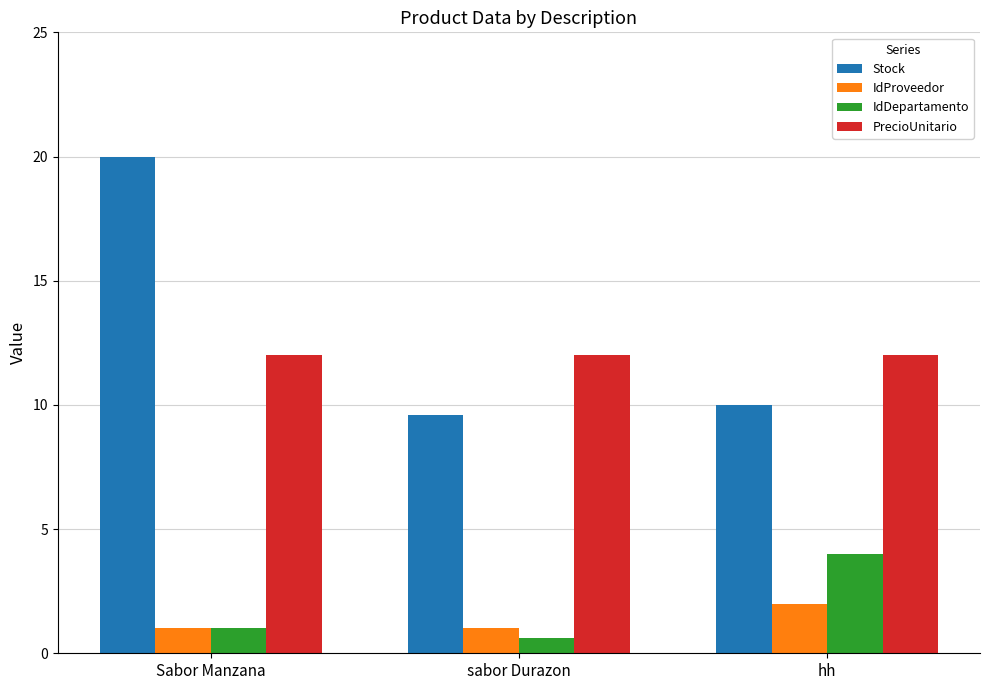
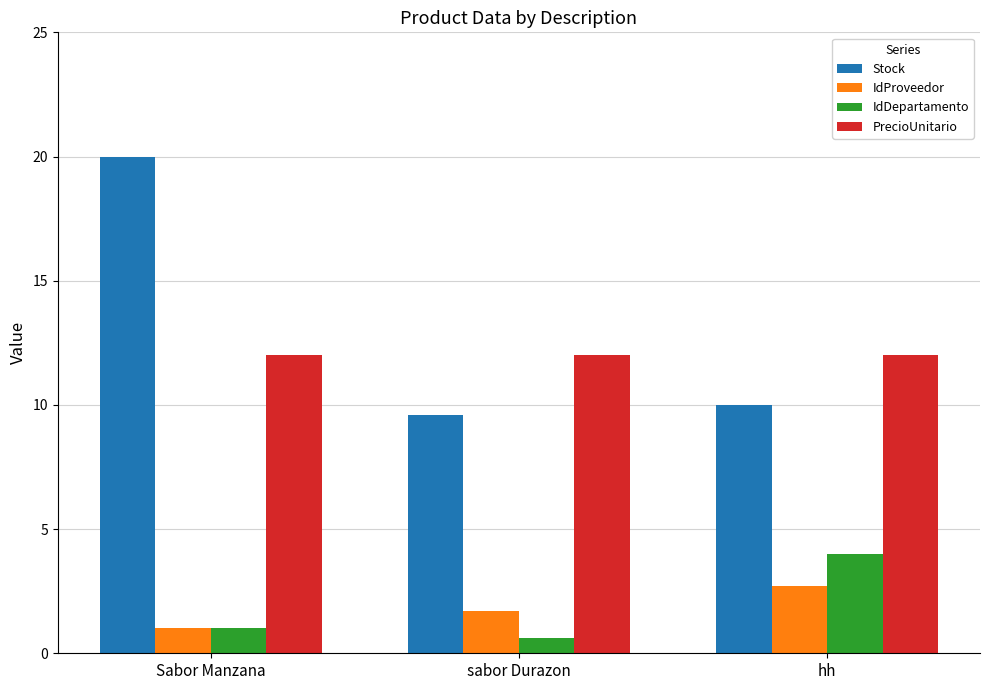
IdProveedor, sabor Durazon: 1.0 -> 1.7
IdProveedor, hh: 2.0 -> 2.7
